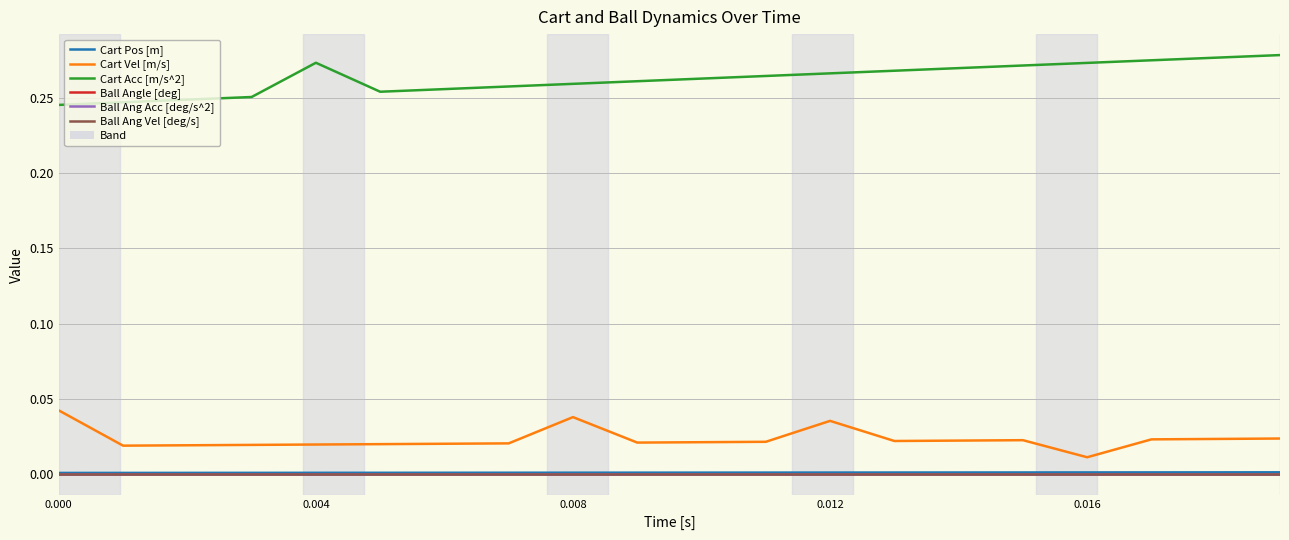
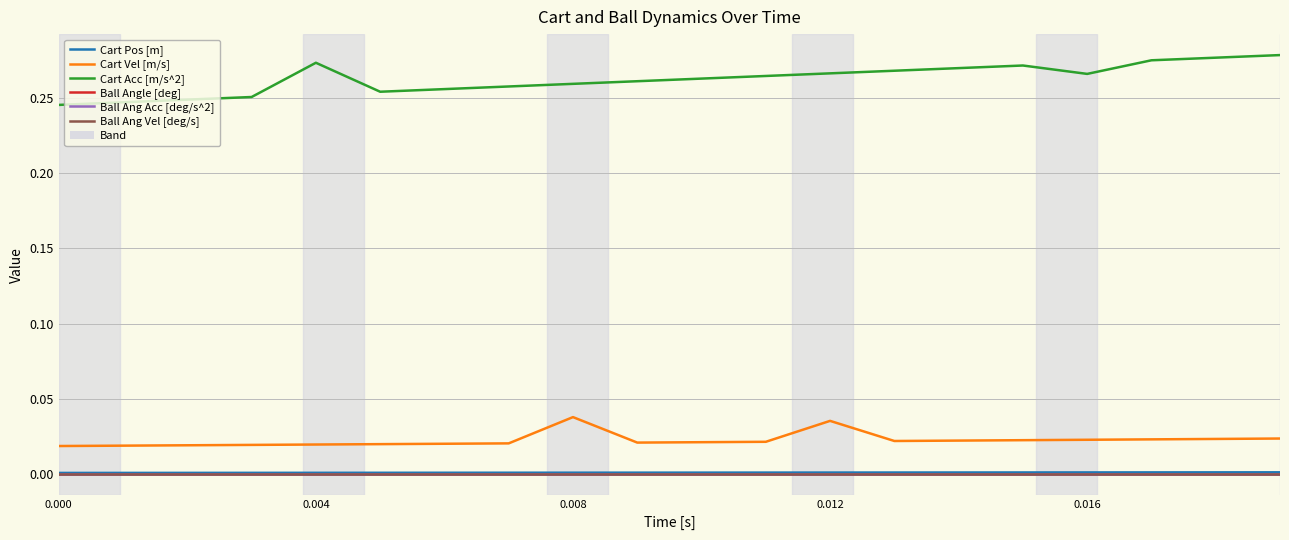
Cart Vel [m/s], 0.000: 0.043 -> 0.019
Cart Vel [m/s], 0.016: 0.011 -> 0.023
Cart Acc [m/s^2], 0.016: 0.273 -> 0.266
